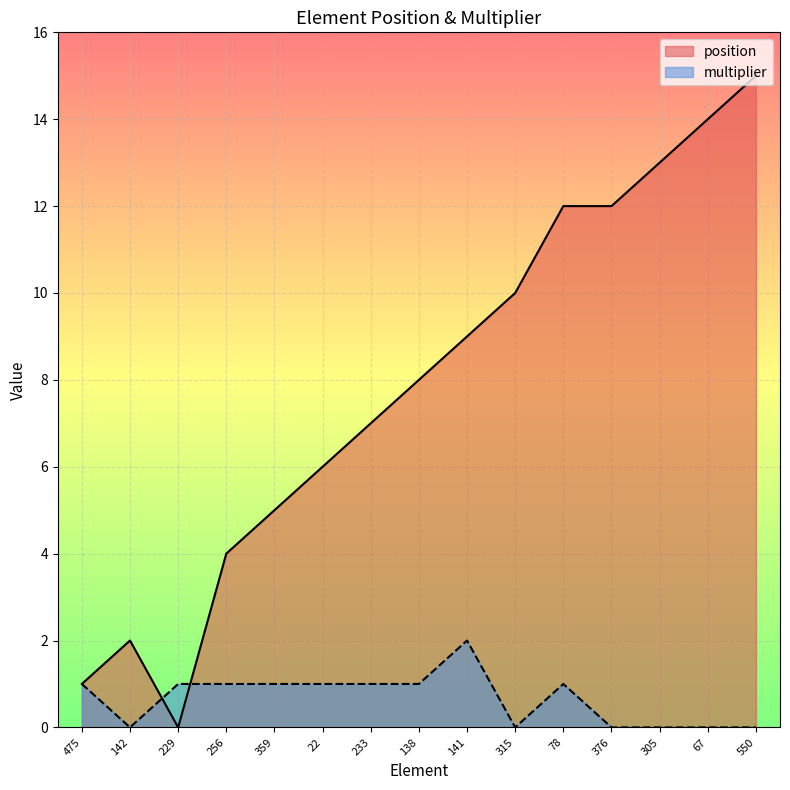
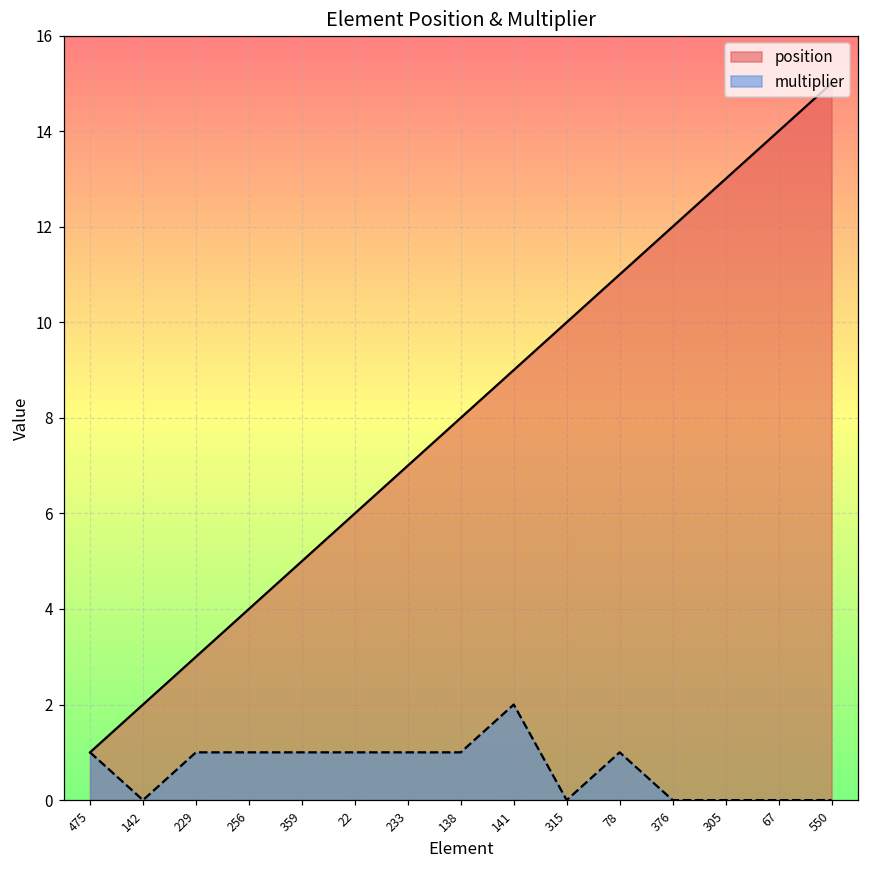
position, 229: 0 -> 3
position, 78: 12 -> 11
